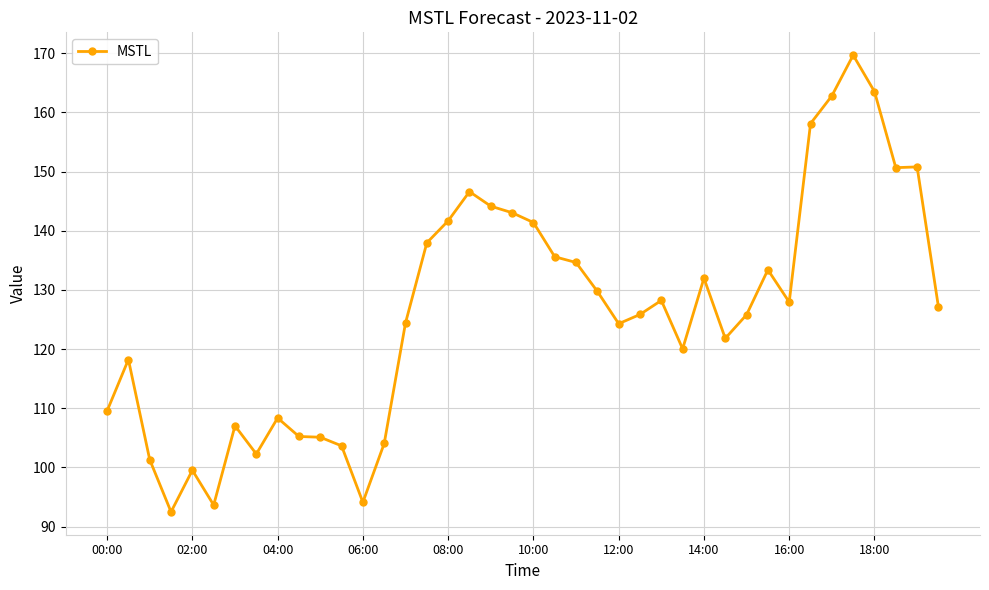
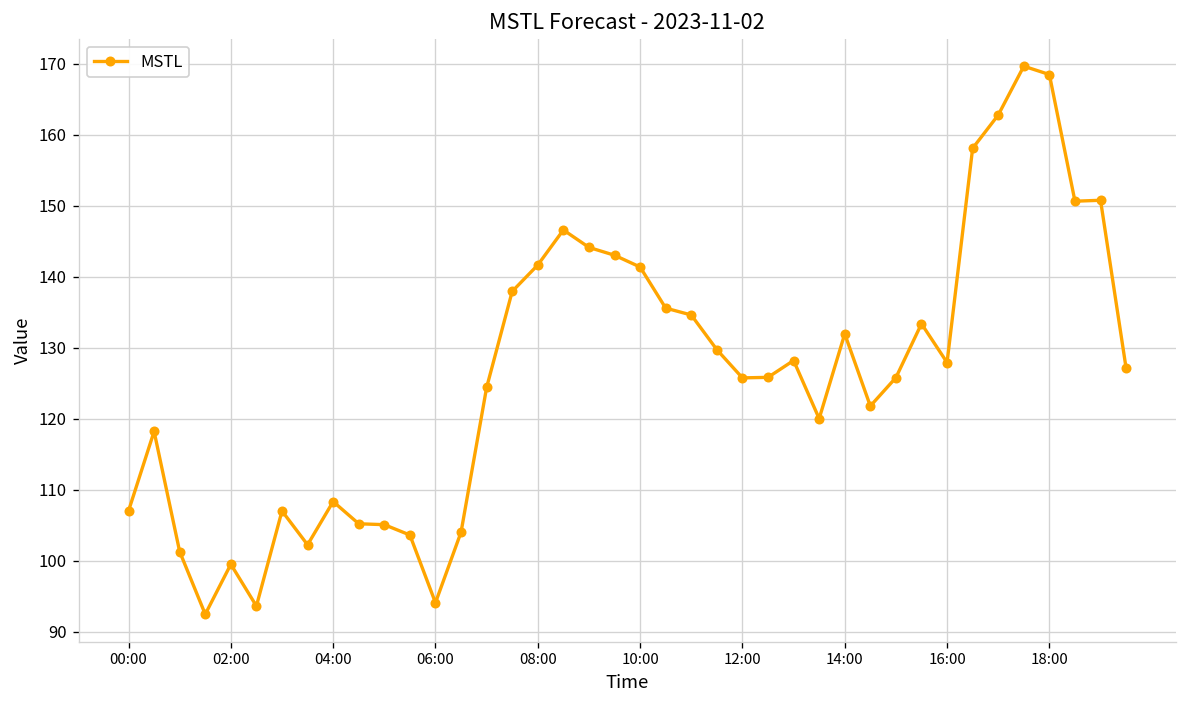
00:00: 110 -> 107
12:00: 124 -> 126
18:00: 164 -> 169
